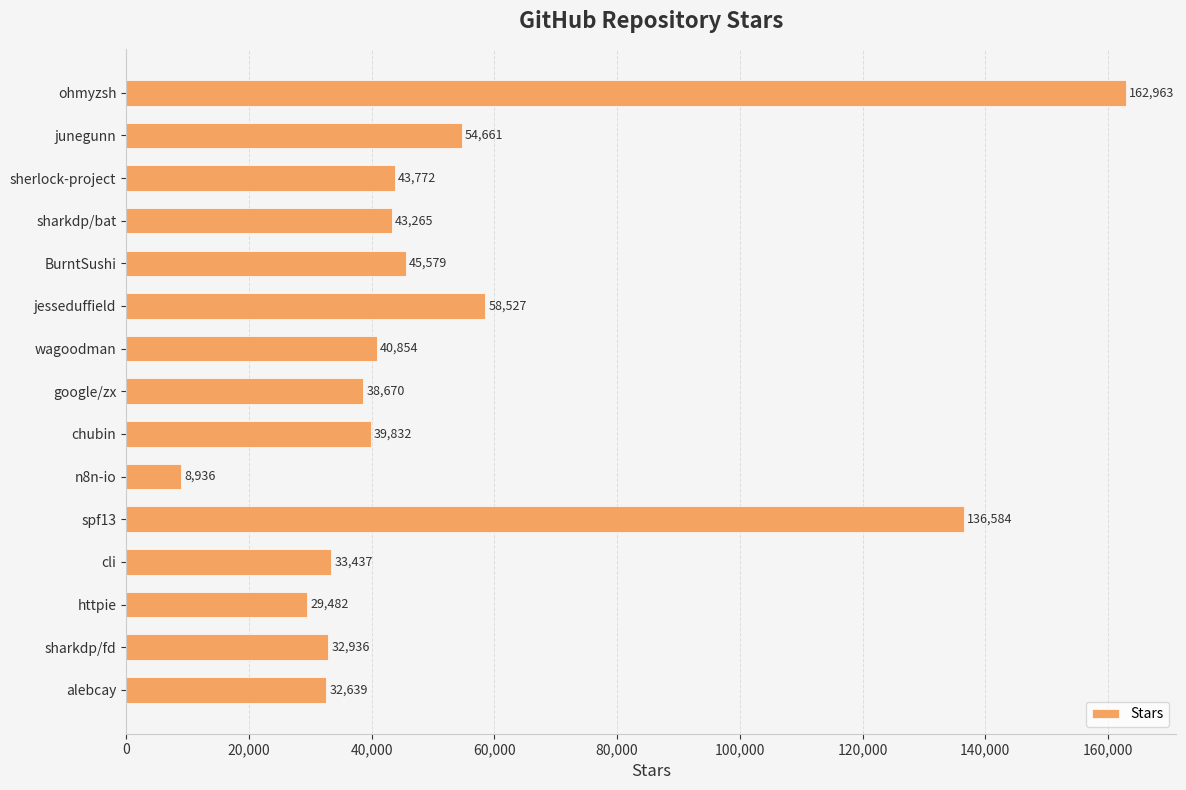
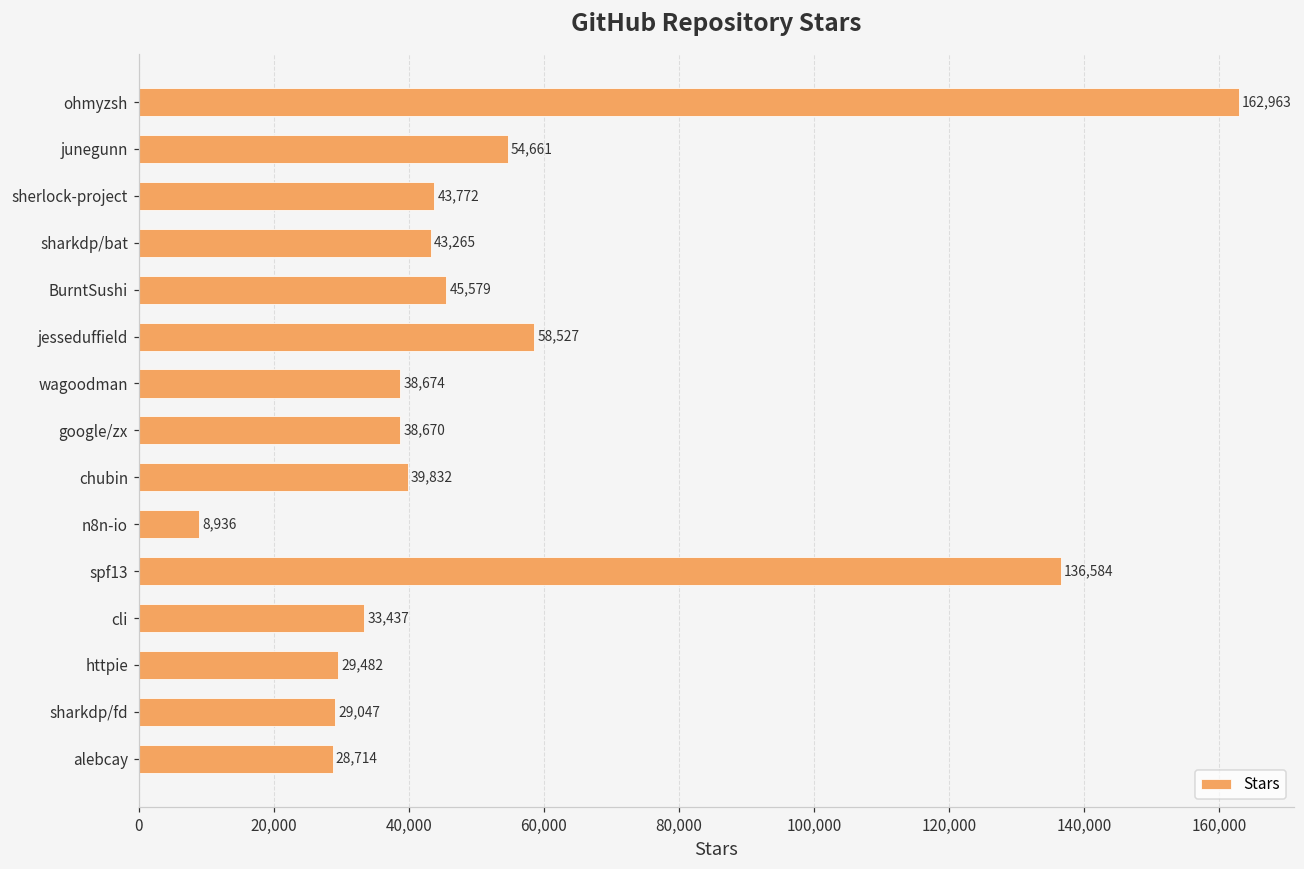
wagoodman: 40,854 -> 38,674
sharkdp/fd: 32,936 -> 29,047
alebcay: 32,639 -> 28,714
